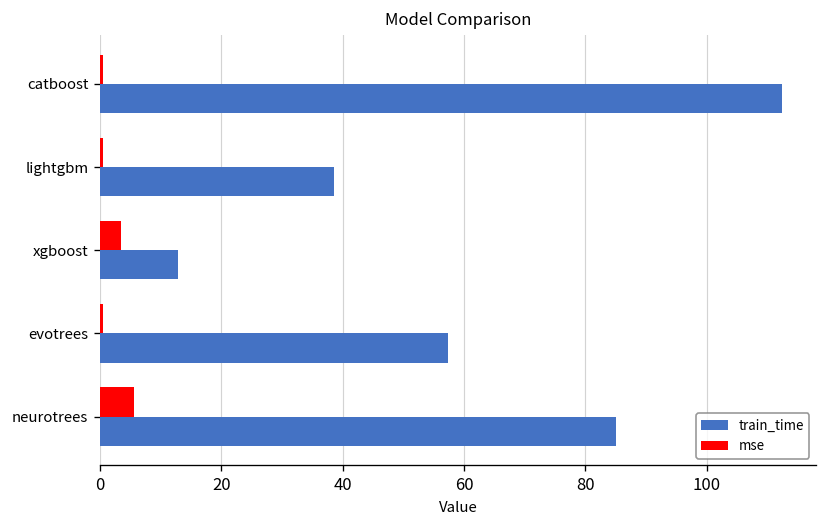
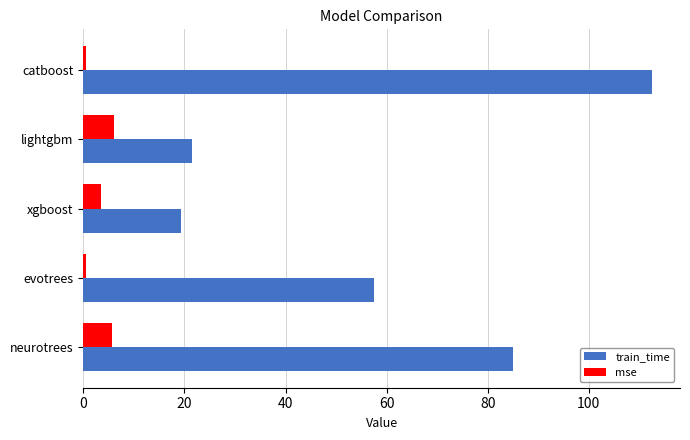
mse, lightgbm: 1 -> 6
train_time, lightgbm: 39 -> 22
train_time, xgboost: 13 -> 19
